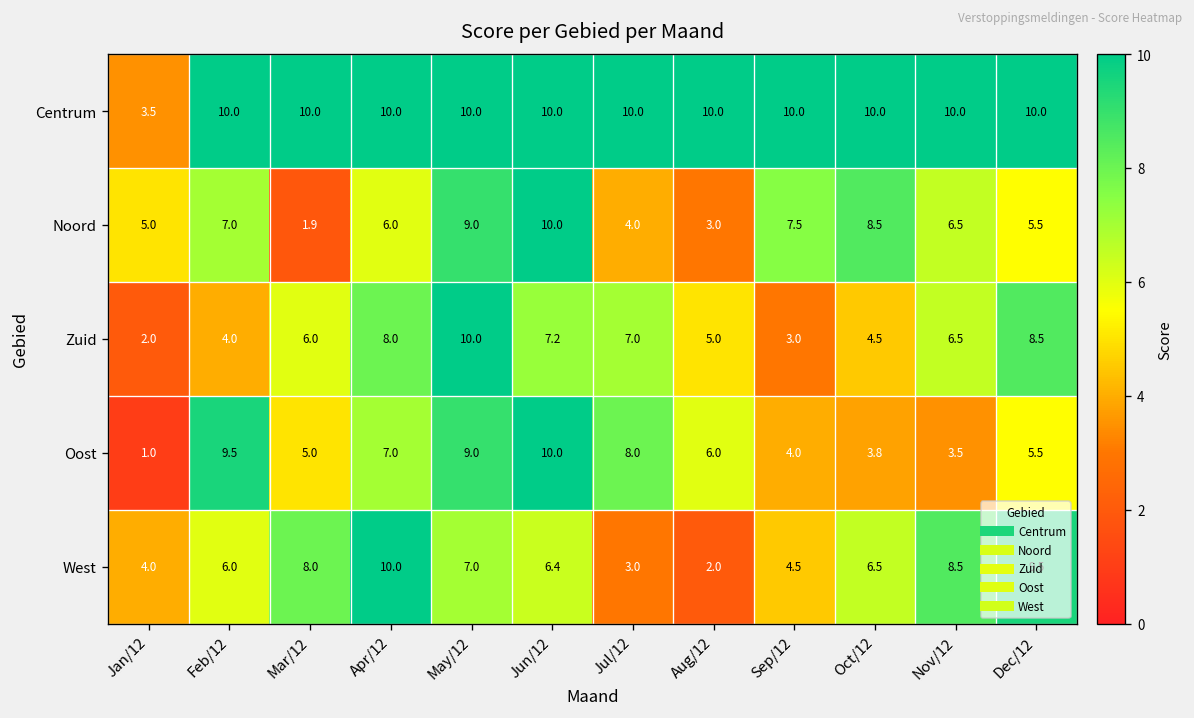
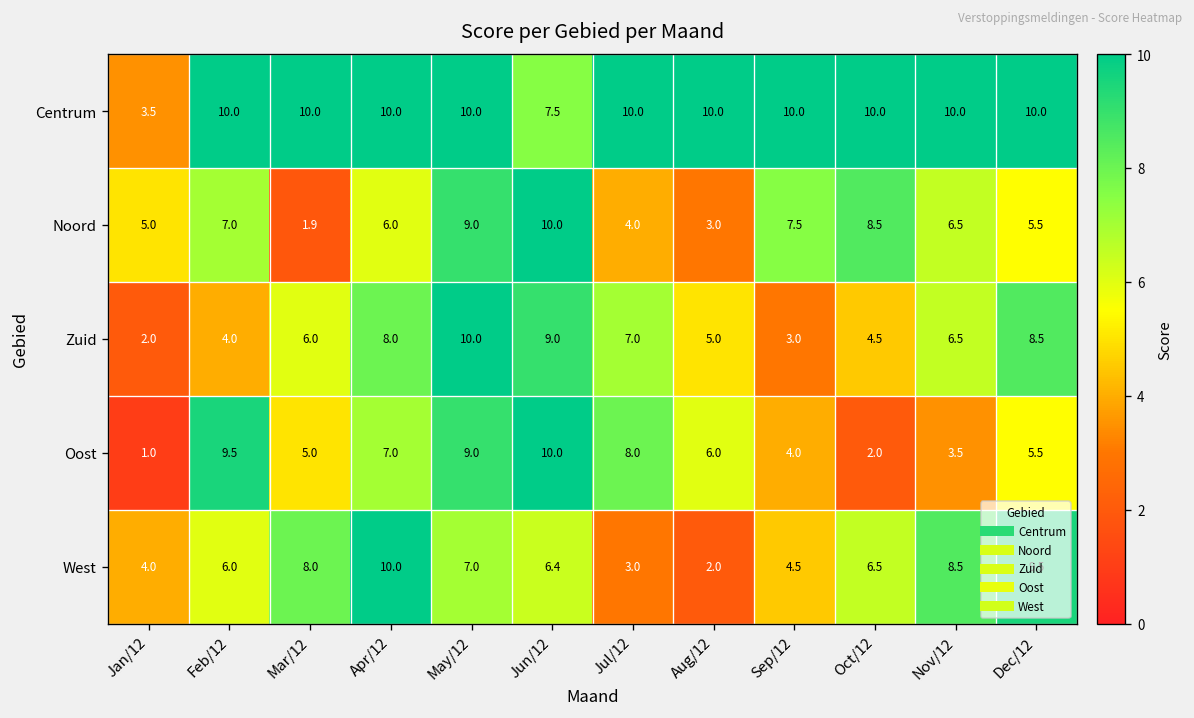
Centrum, Jun/12: 10.0 -> 7.5
Zuid, Jun/12: 7.2 -> 9.0
Oost, Oct/12: 3.8 -> 2.0
